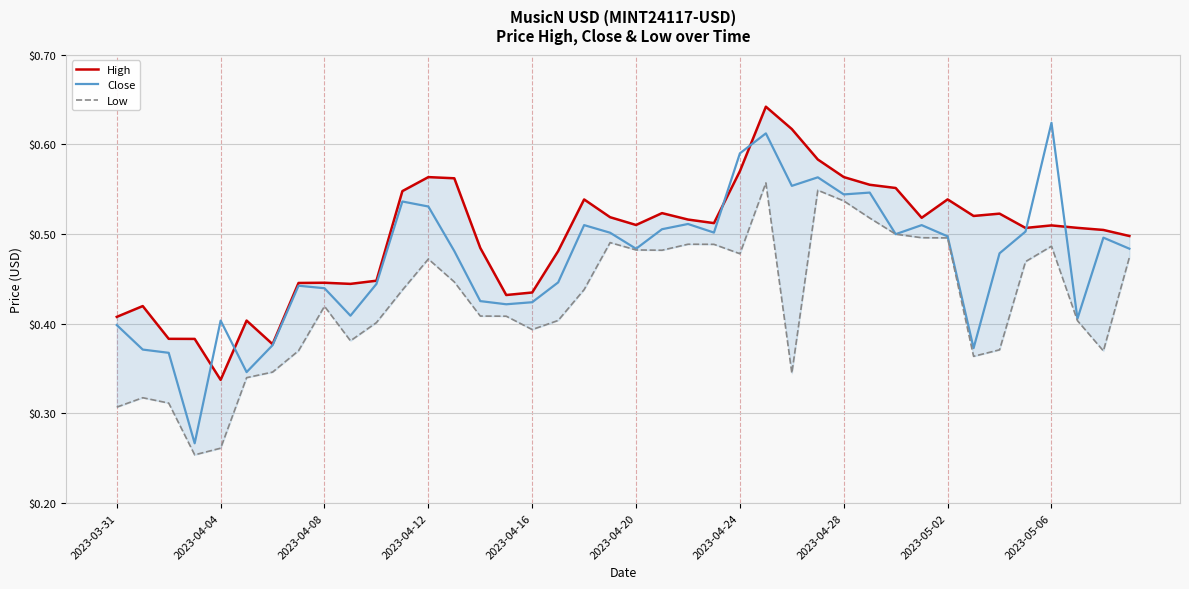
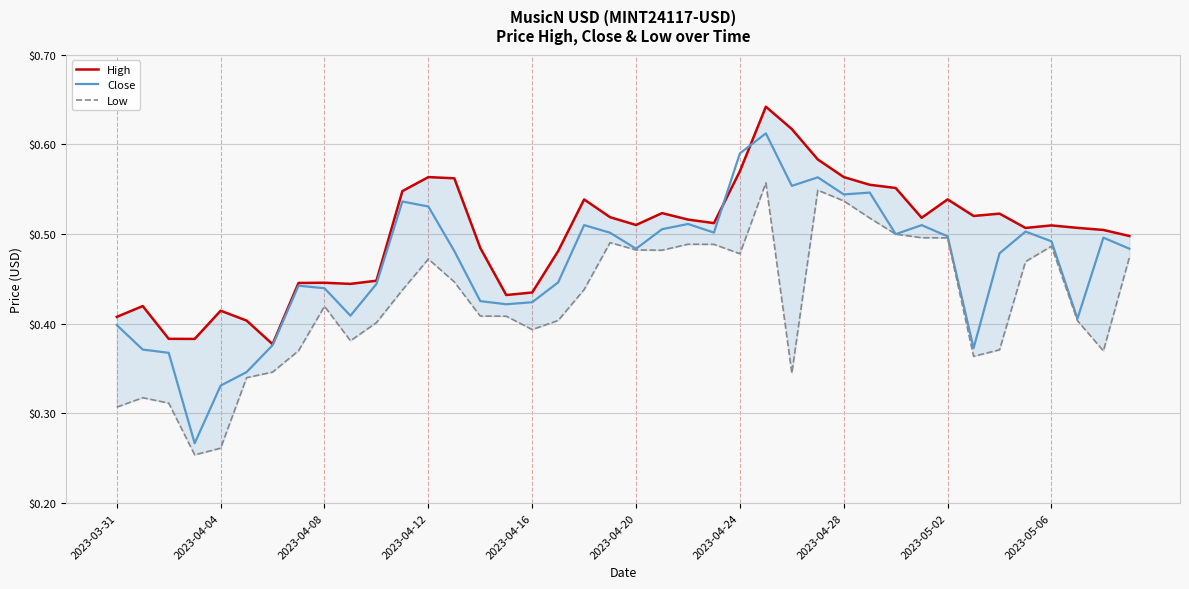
High, 2023-04-04: $0.34 -> $0.41
Close, 2023-04-04: $0.40 -> $0.33
Close, 2023-05-06: $0.62 -> $0.49
